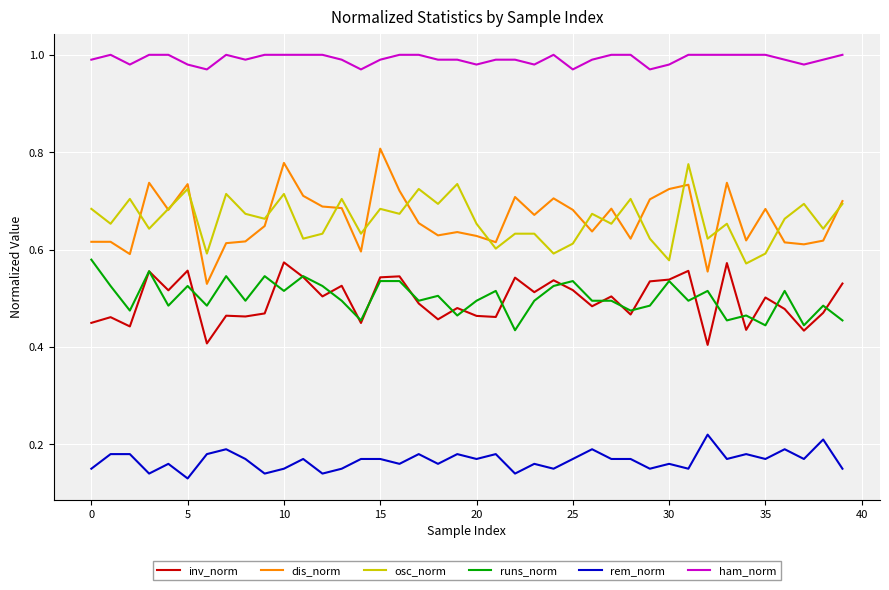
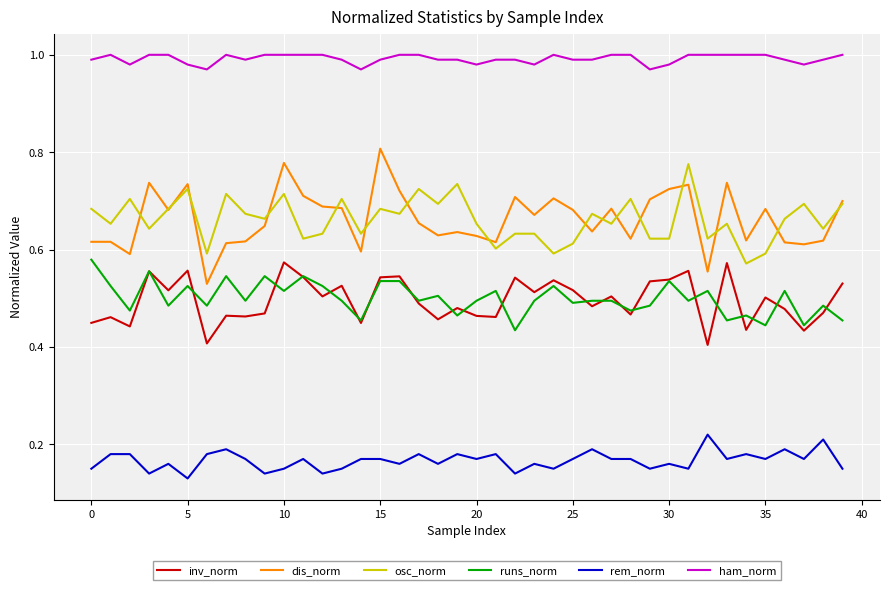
runs_norm, 25: 0.54 -> 0.49
ham_norm, 25: 0.97 -> 0.99
osc_norm, 30: 0.58 -> 0.62
